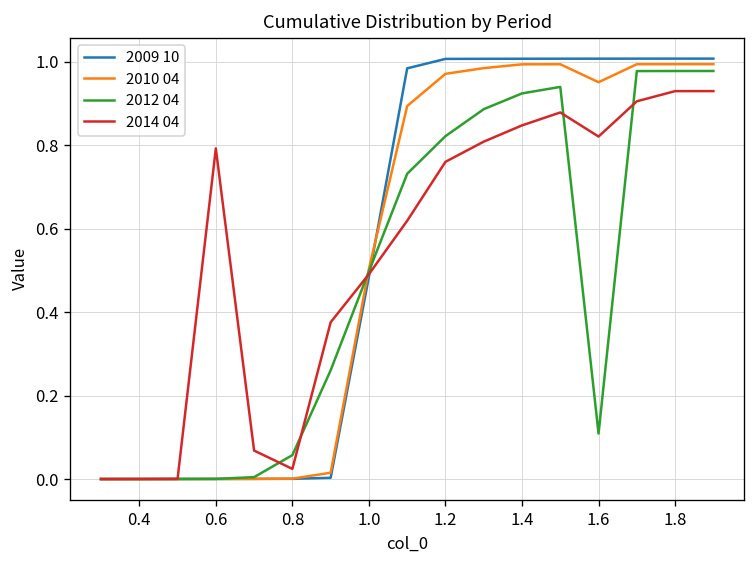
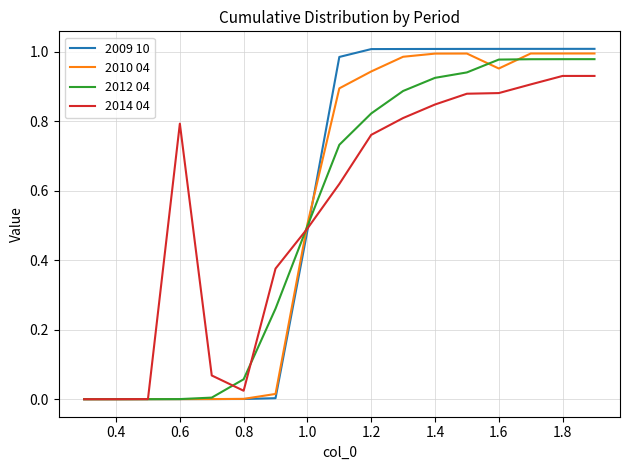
2010 04, 1.2: 0.97 -> 0.94
2012 04, 1.6: 0.11 -> 0.98
2014 04, 1.6: 0.82 -> 0.88
